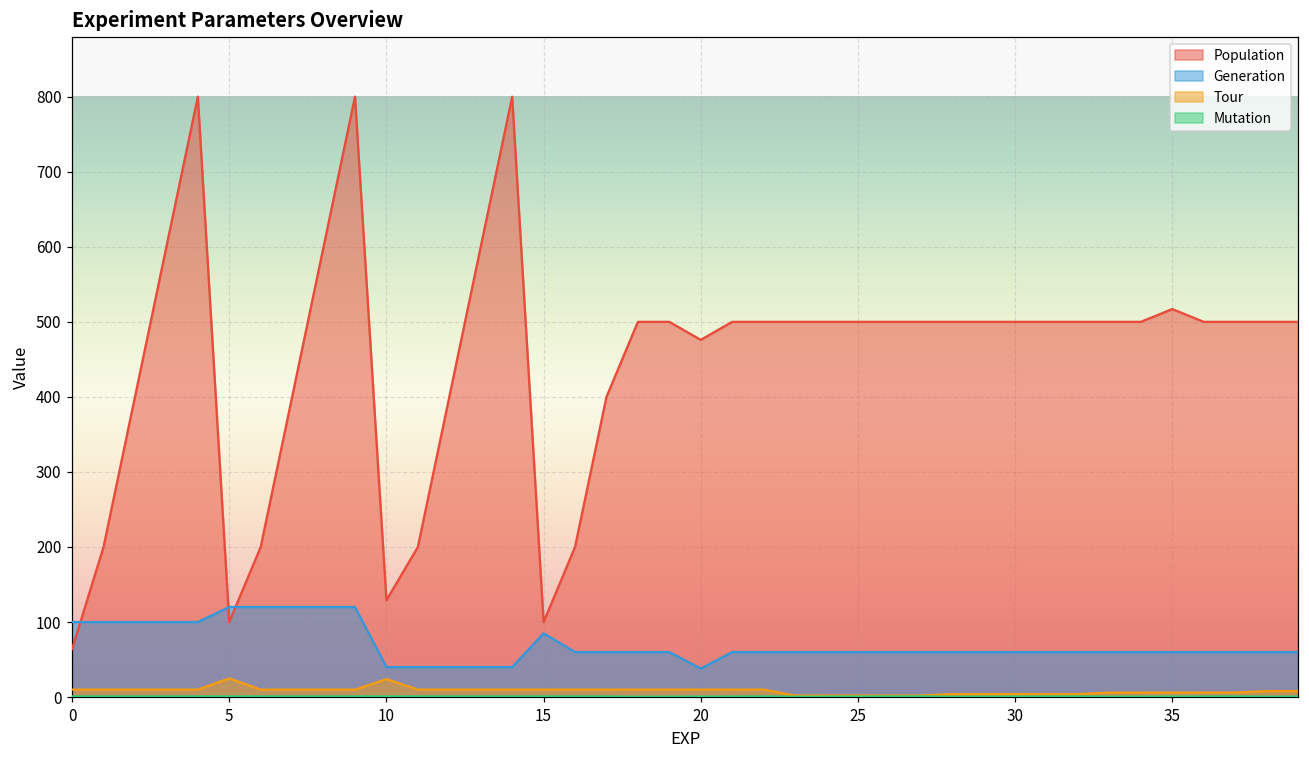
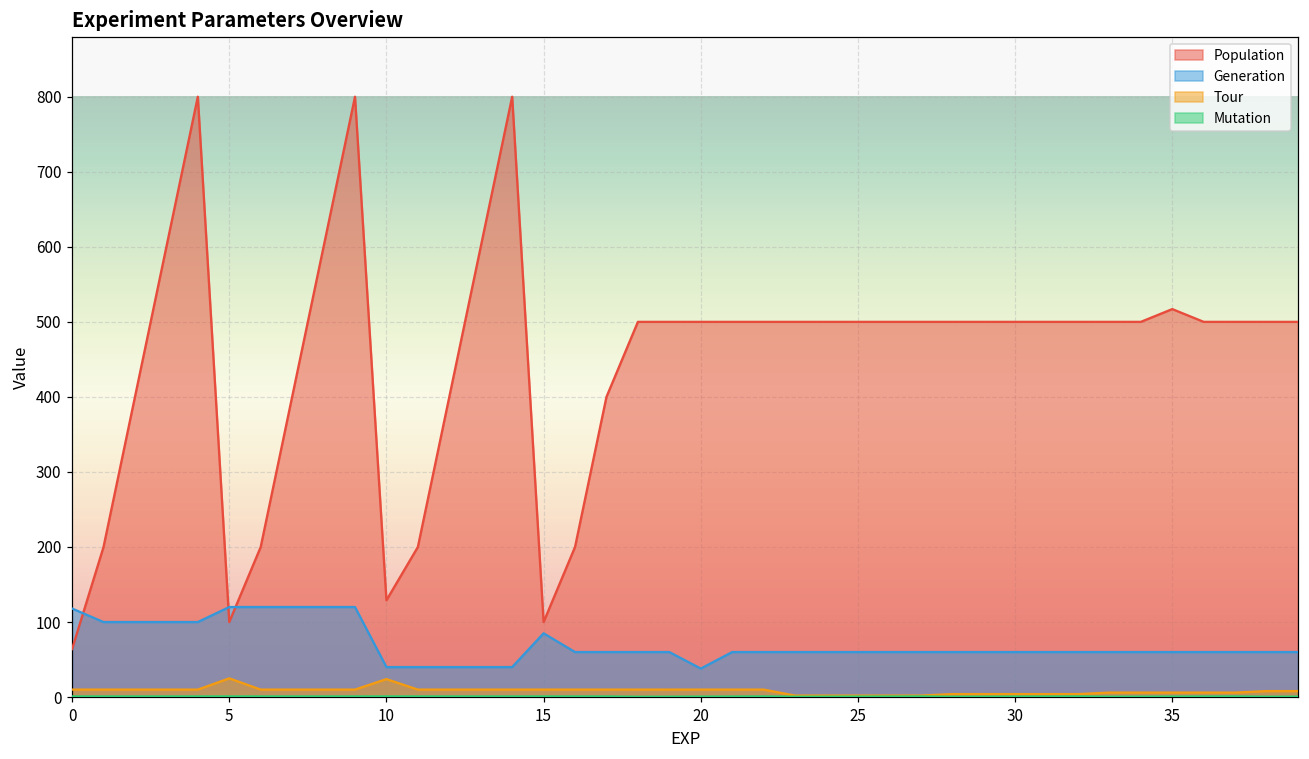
Generation, 0: 100 -> 120
Population, 20: 480 -> 500
